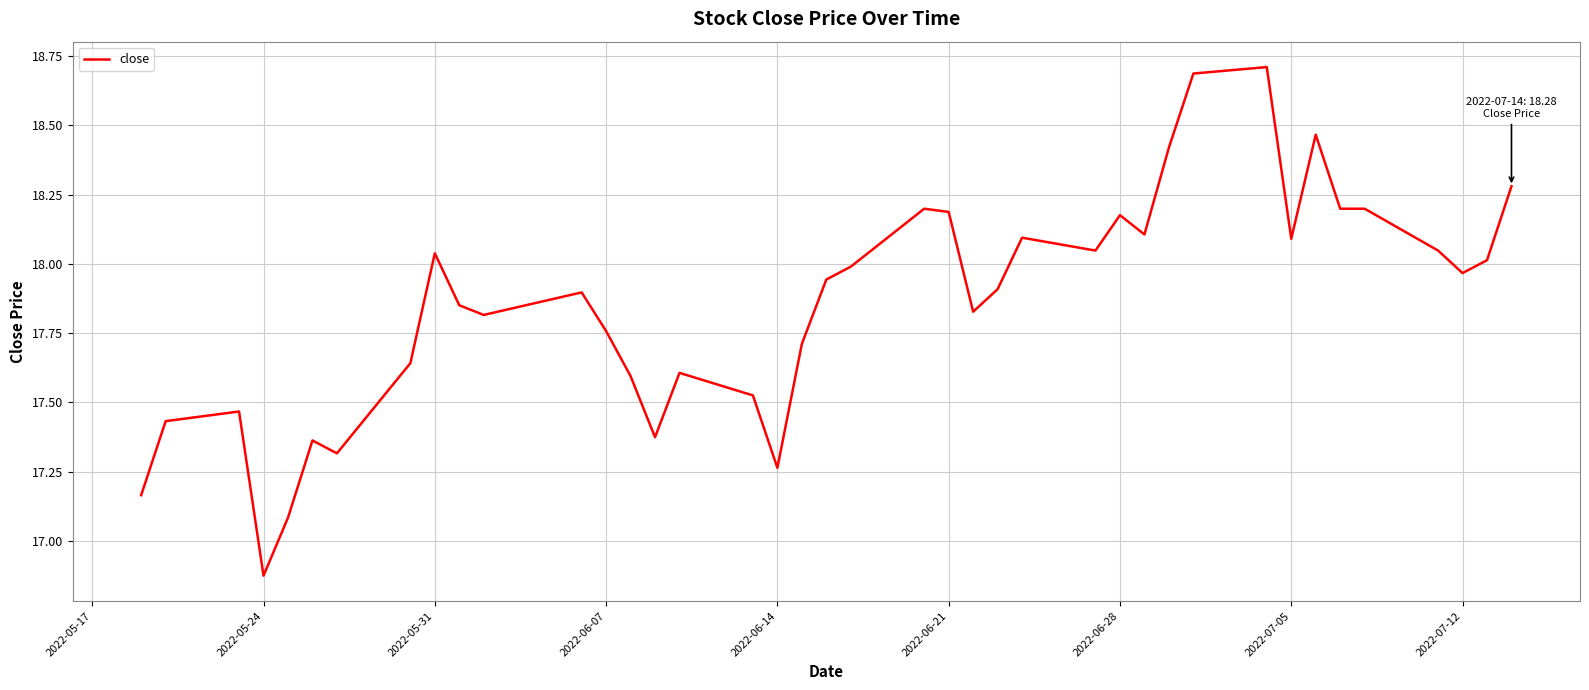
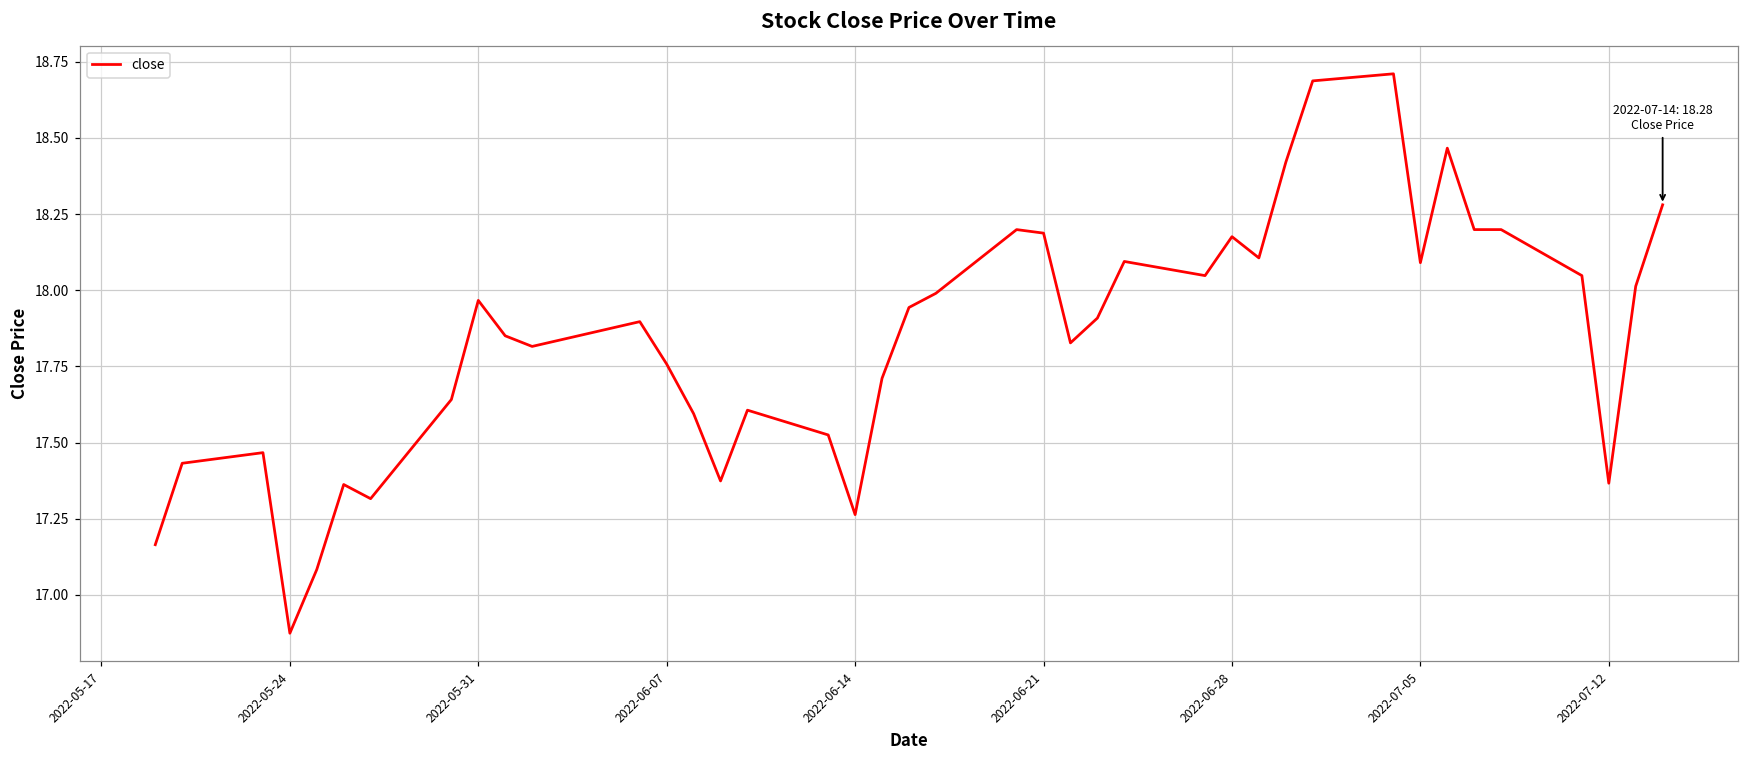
2022-05-31: 18.04 -> 17.97
2022-07-12: 17.97 -> 17.37
